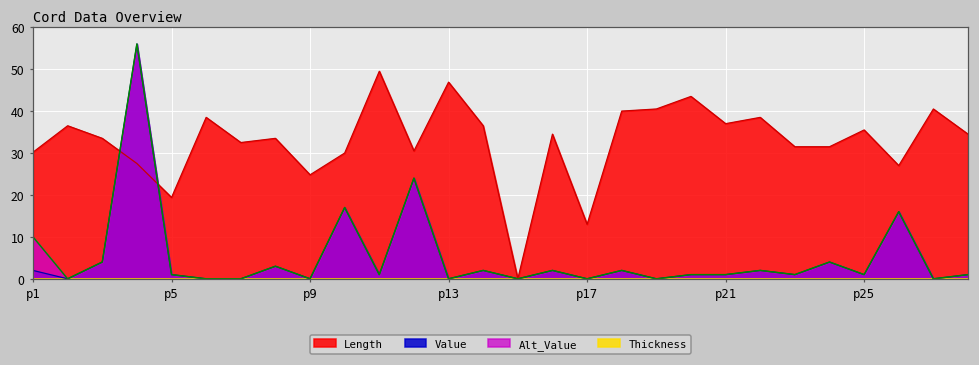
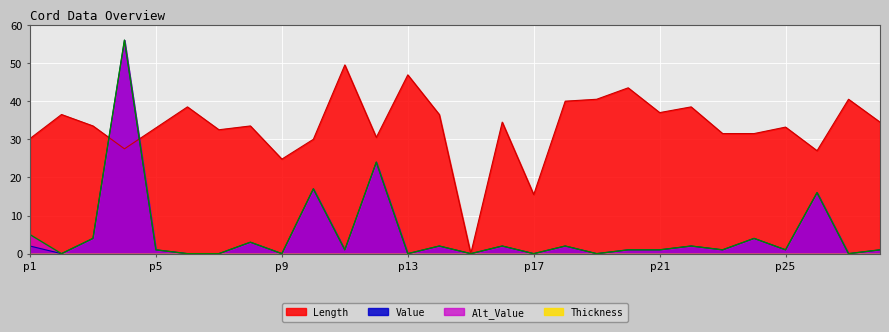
Alt_Value, p1: 10 -> 5
Length, p5: 19 -> 33
Length, p17: 13 -> 16
Length, p25: 36 -> 33
